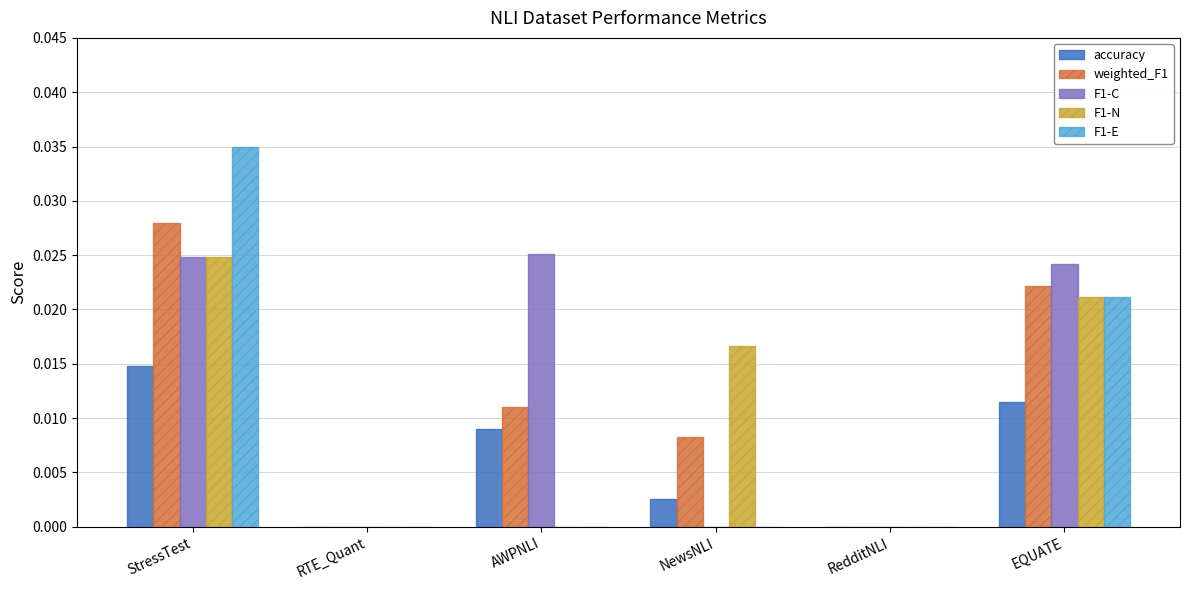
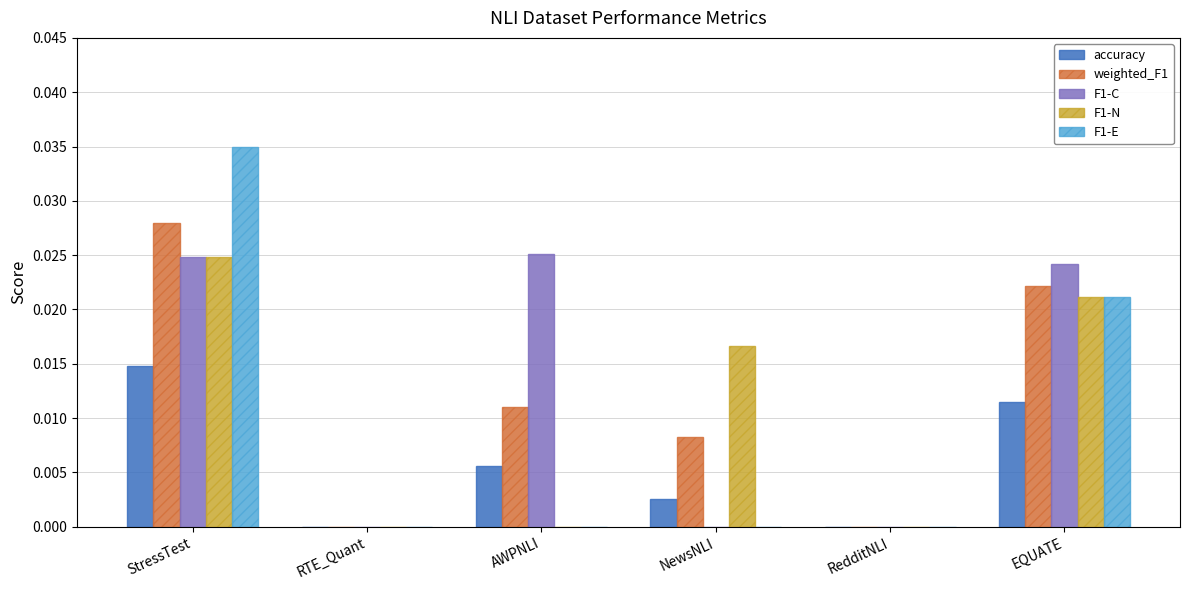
accuracy, AWPNLI: 0.0090 -> 0.0056
